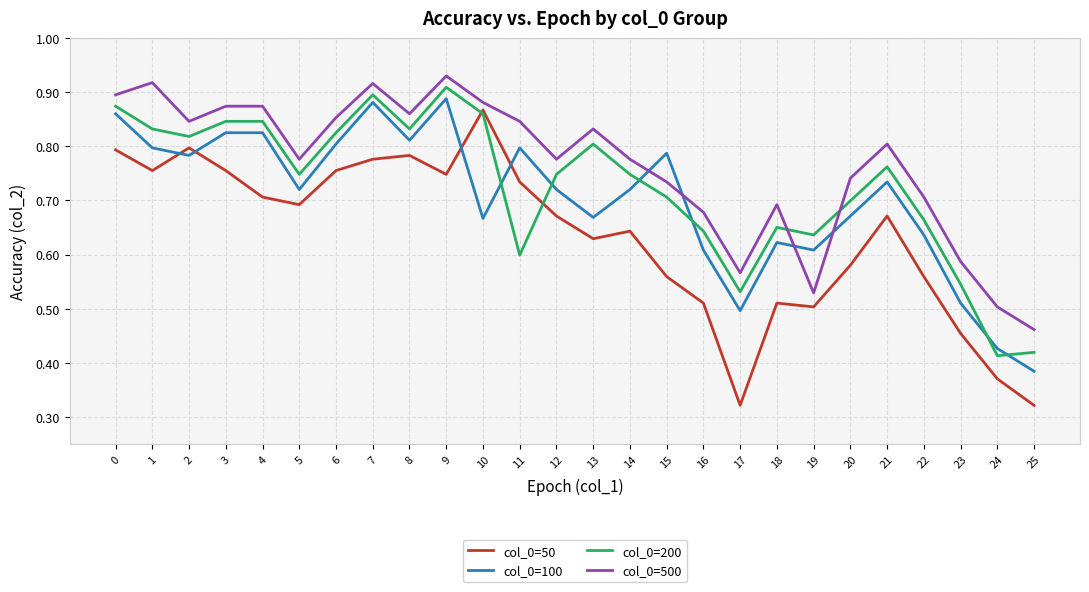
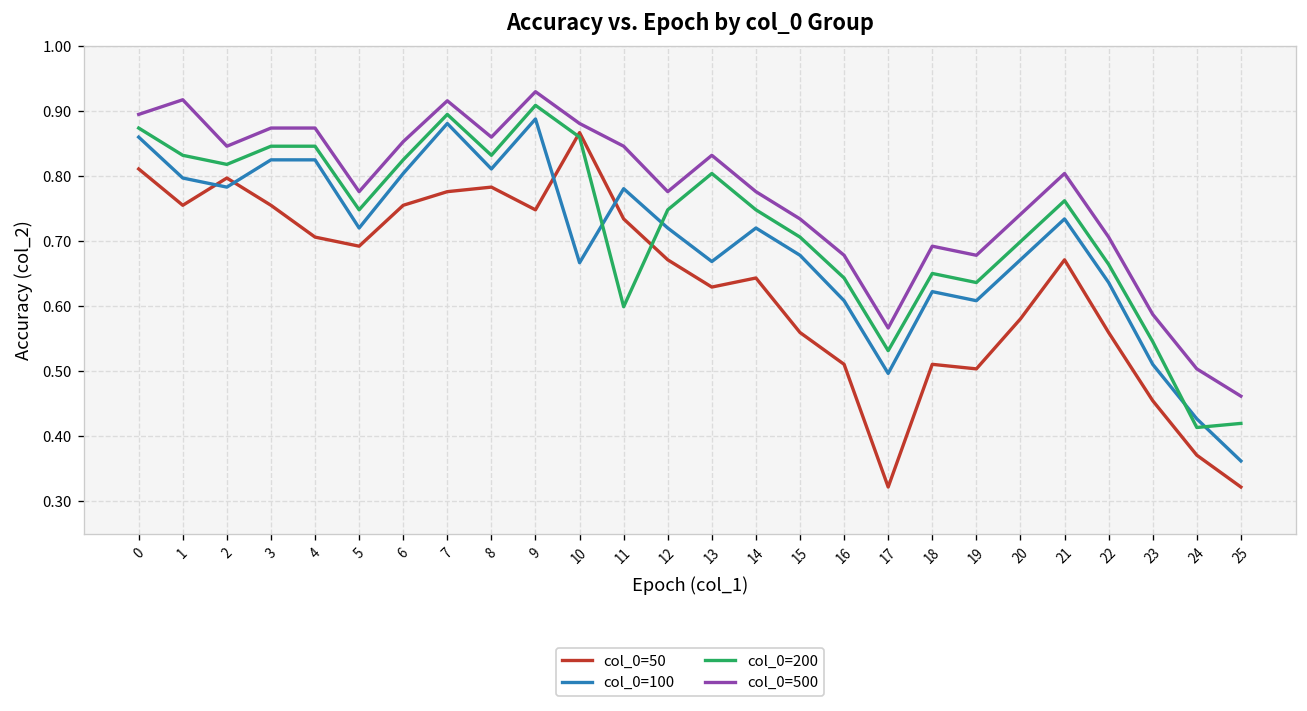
col_0=50, 0: 0.79 -> 0.81
col_0=100, 11: 0.80 -> 0.78
col_0=100, 15: 0.79 -> 0.68
col_0=500, 19: 0.53 -> 0.68
col_0=100, 25: 0.38 -> 0.36
